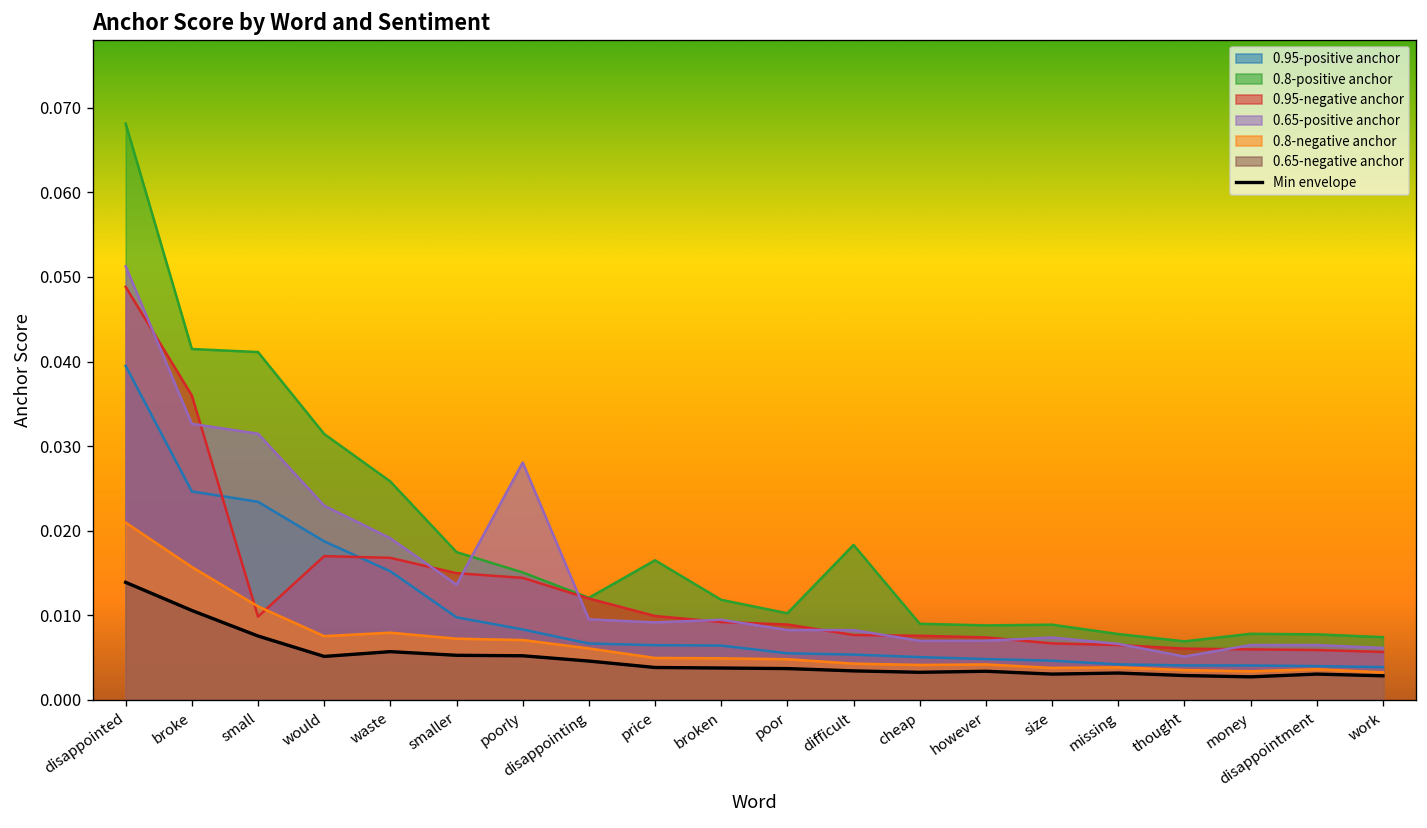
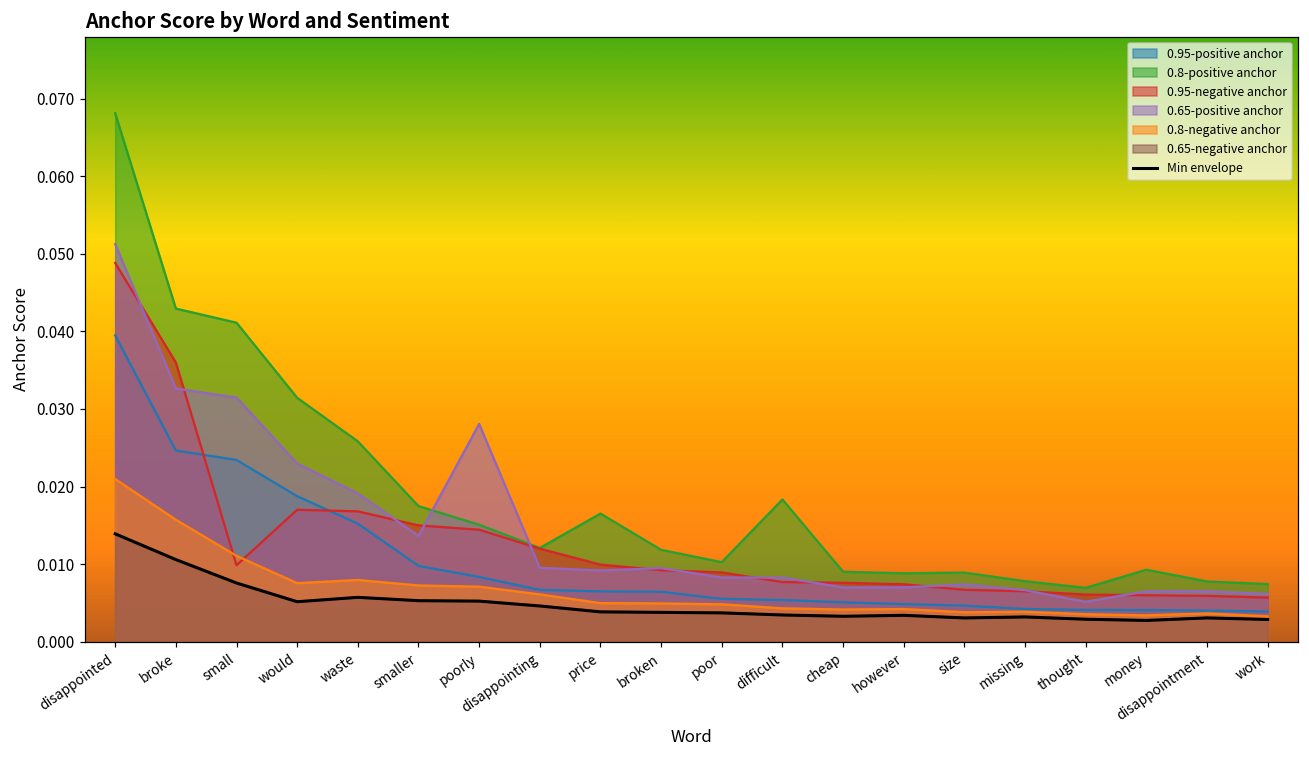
0.8-positive anchor, broke: 0.041 -> 0.043
0.8-positive anchor, money: 0.008 -> 0.009
